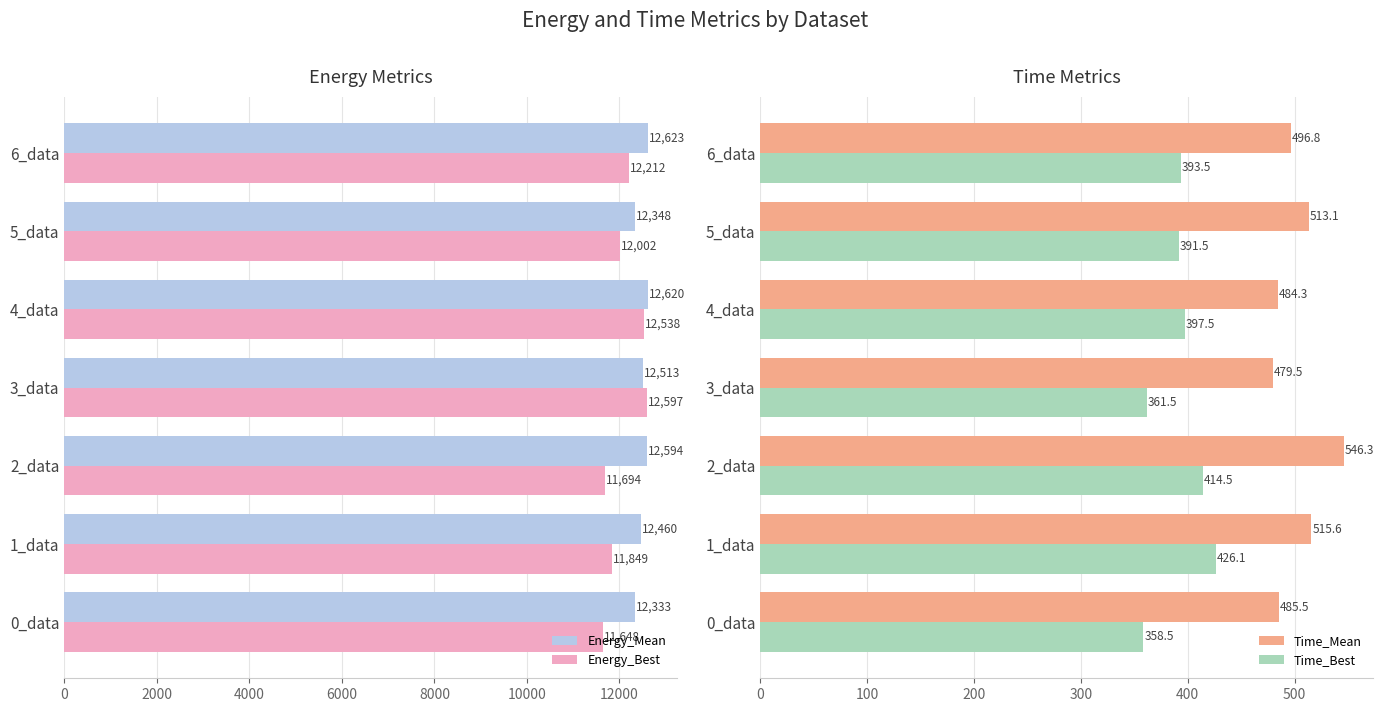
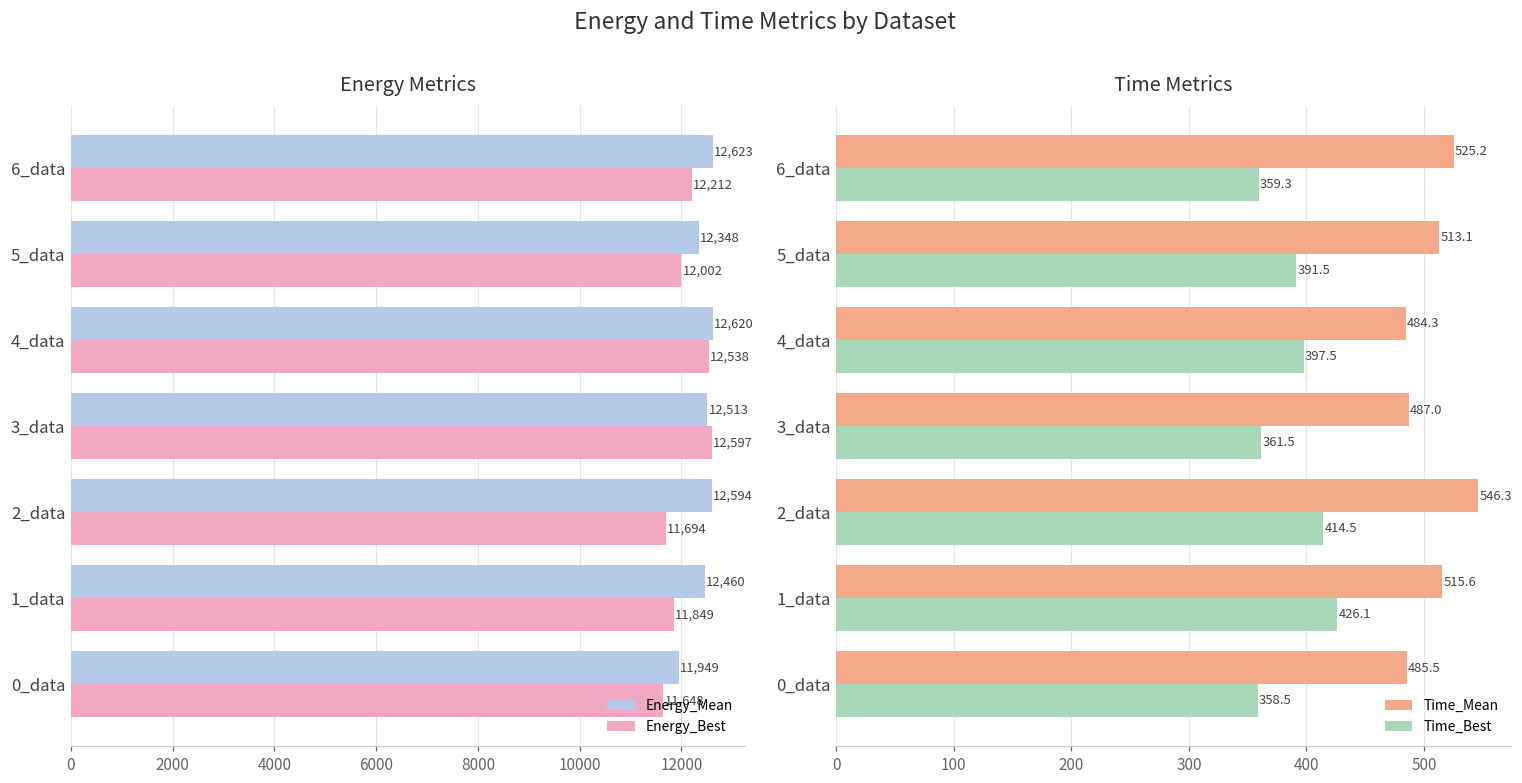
Energy Metrics, Energy_Mean, 0_data: 12,333 -> 11,949
Time Metrics, Time_Mean, 6_data: 496.8 -> 525.2
Time Metrics, Time_Best, 6_data: 393.5 -> 359.3
Time Metrics, Time_Mean, 3_data: 479.5 -> 487.0
